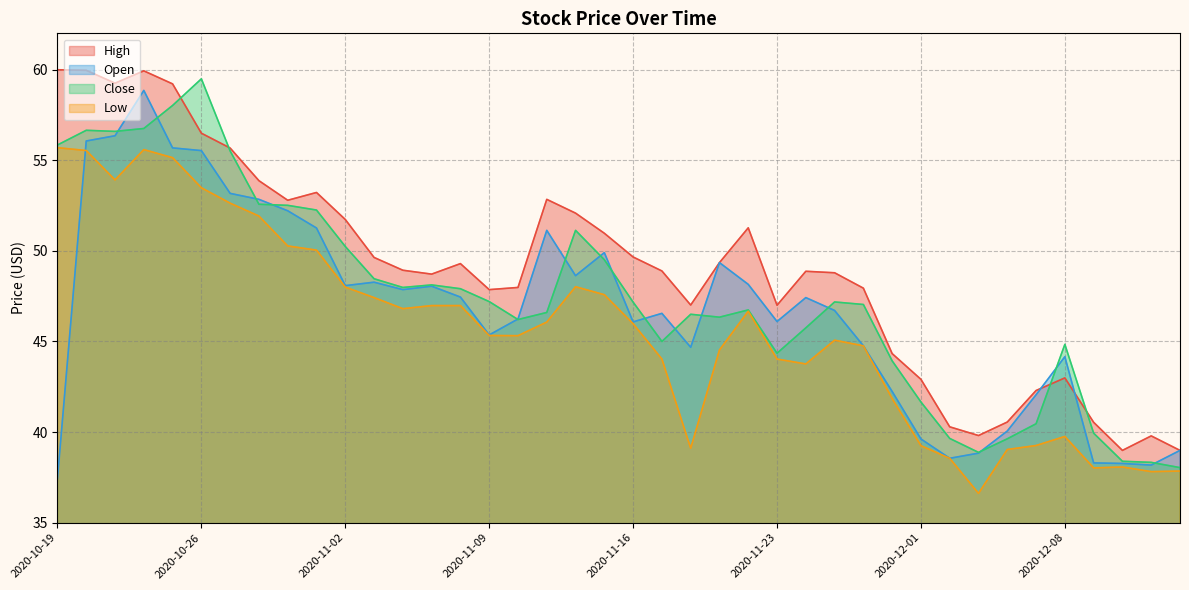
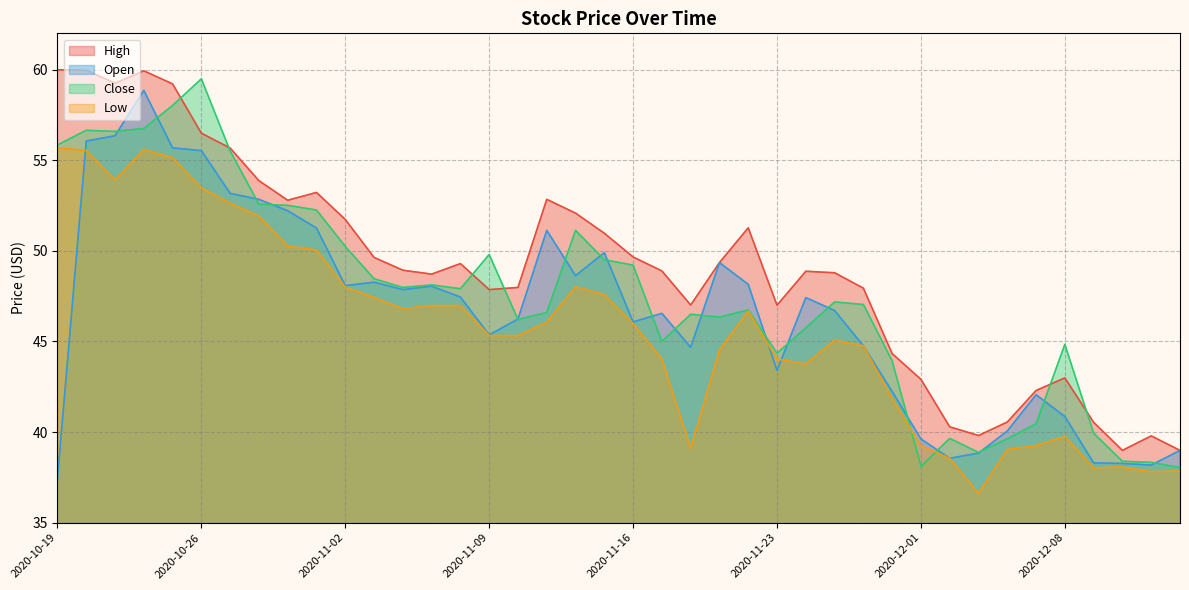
Close, 2020-11-09: 47.2 -> 49.8
Close, 2020-11-16: 47.2 -> 49.2
Open, 2020-11-23: 46.1 -> 43.4
Close, 2020-12-01: 41.7 -> 38.1
Open, 2020-12-08: 44.2 -> 40.9
